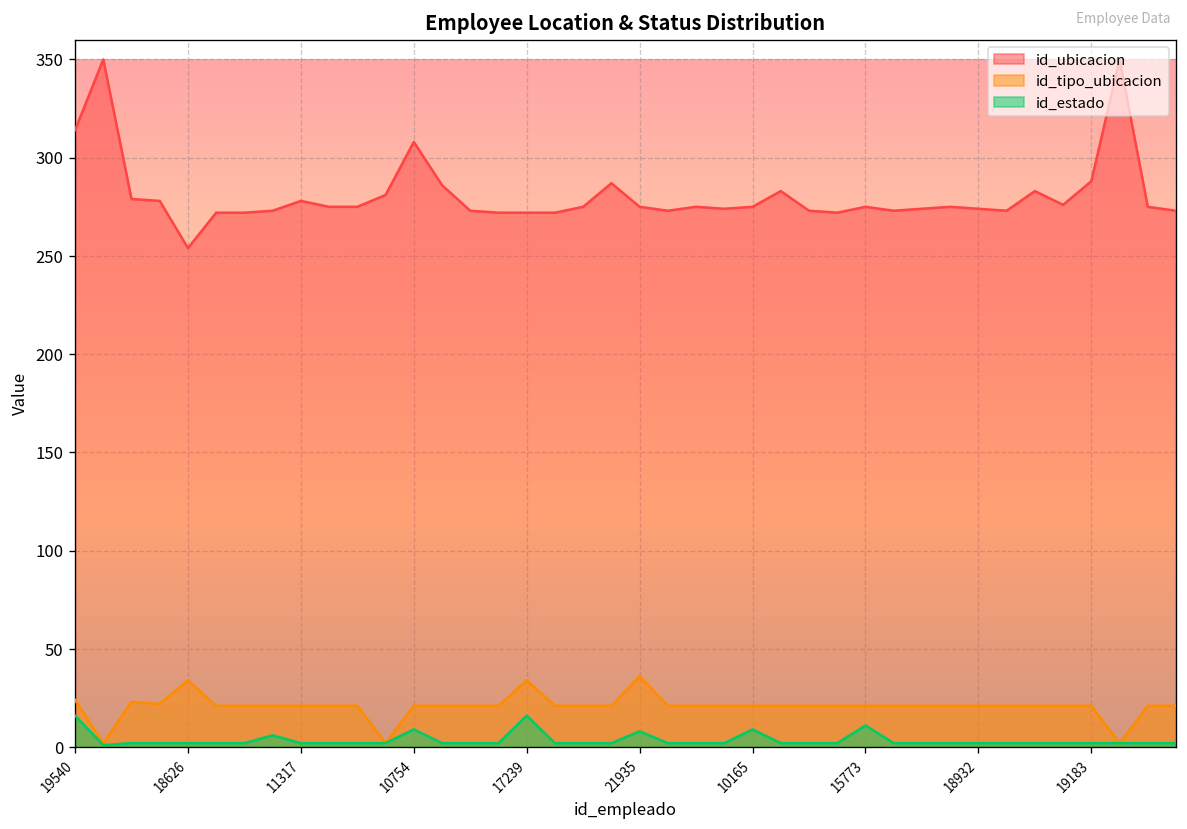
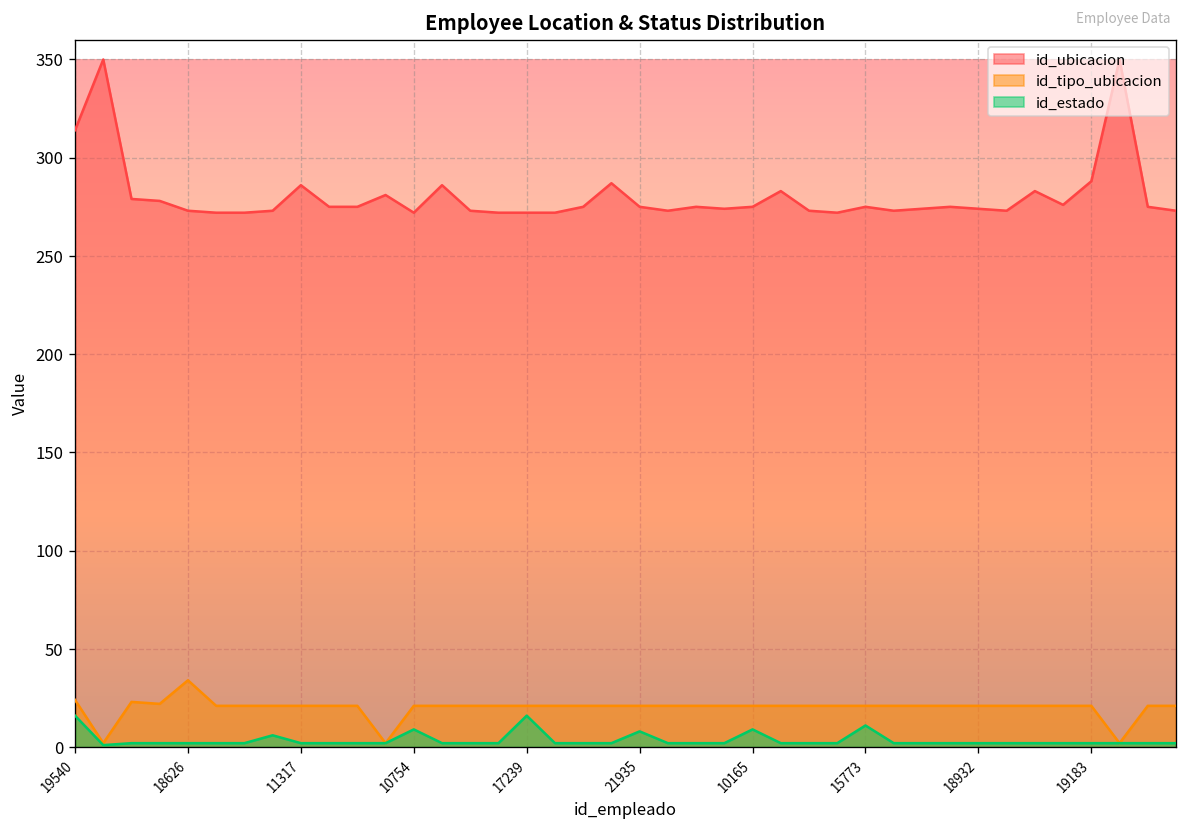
id_ubicacion, 18626: 254 -> 273
id_ubicacion, 11317: 278 -> 286
id_ubicacion, 10754: 308 -> 272
id_tipo_ubicacion, 17239: 34 -> 21
id_tipo_ubicacion, 21935: 36 -> 21
